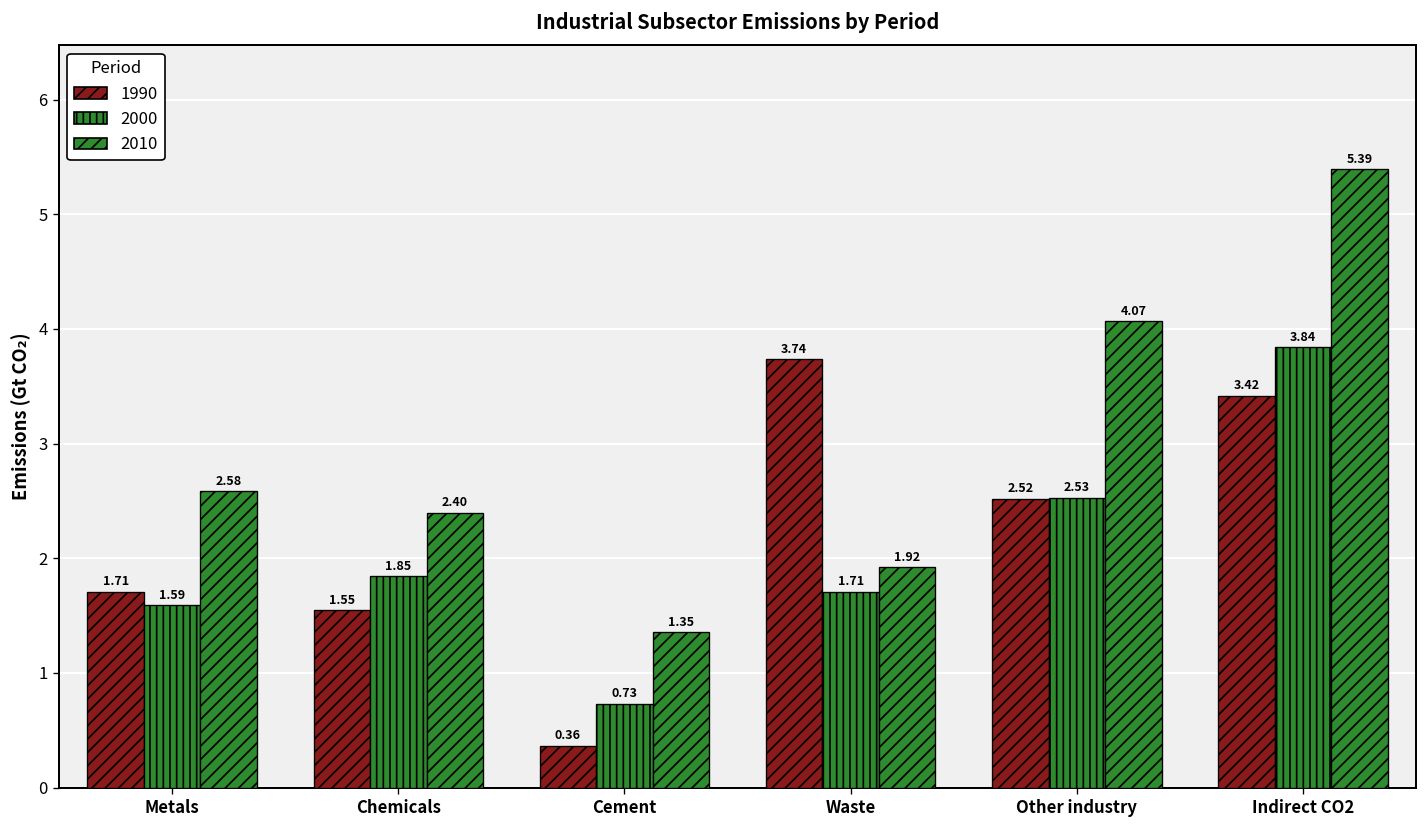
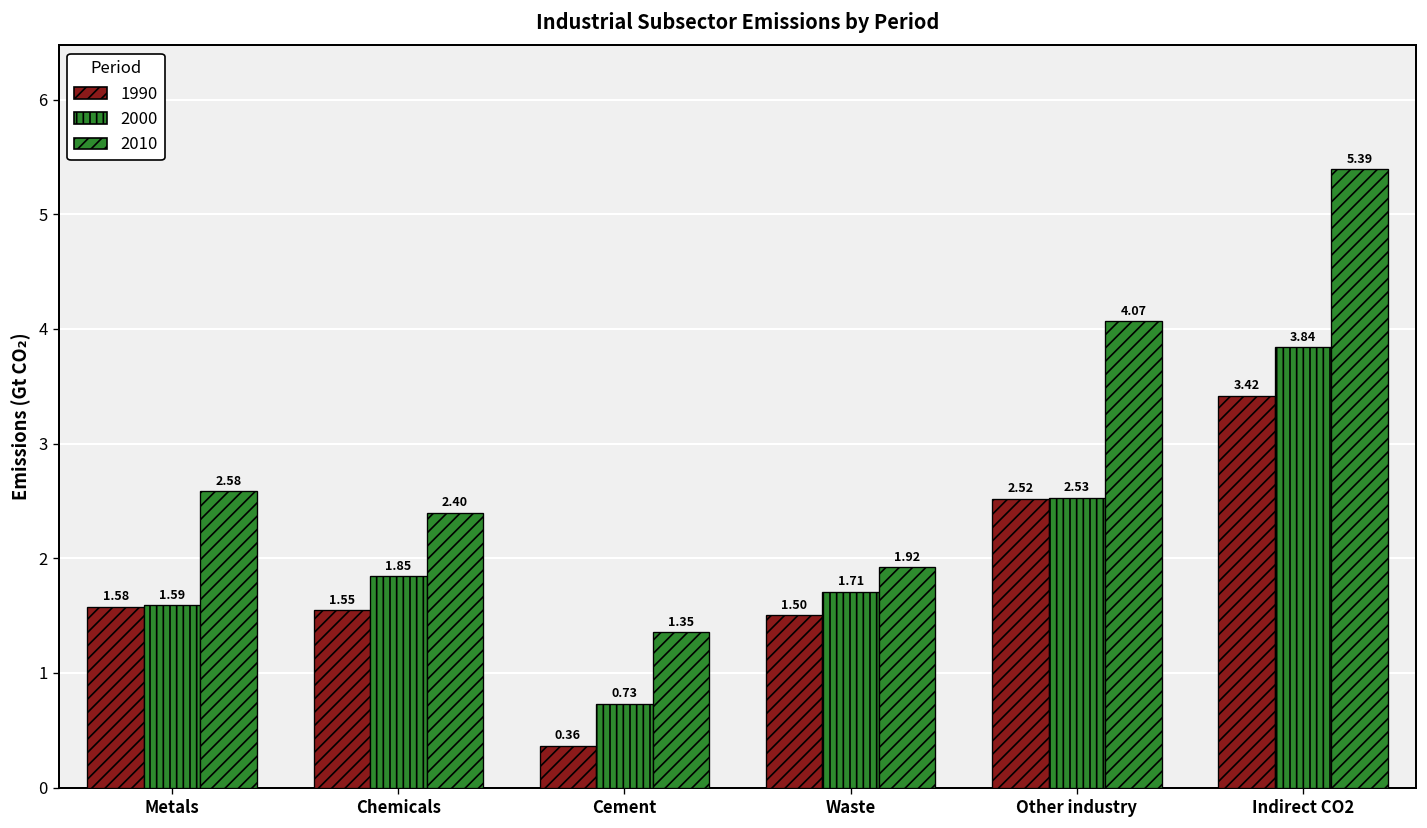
1990, Metals: 1.71 -> 1.58
1990, Waste: 3.74 -> 1.50
